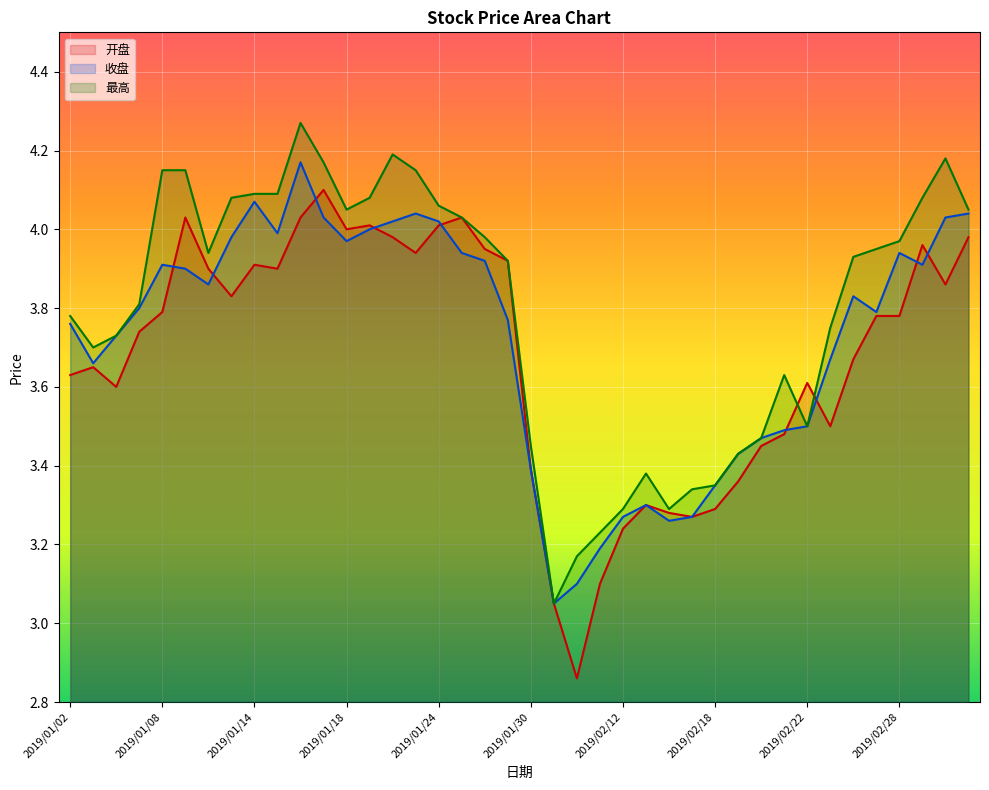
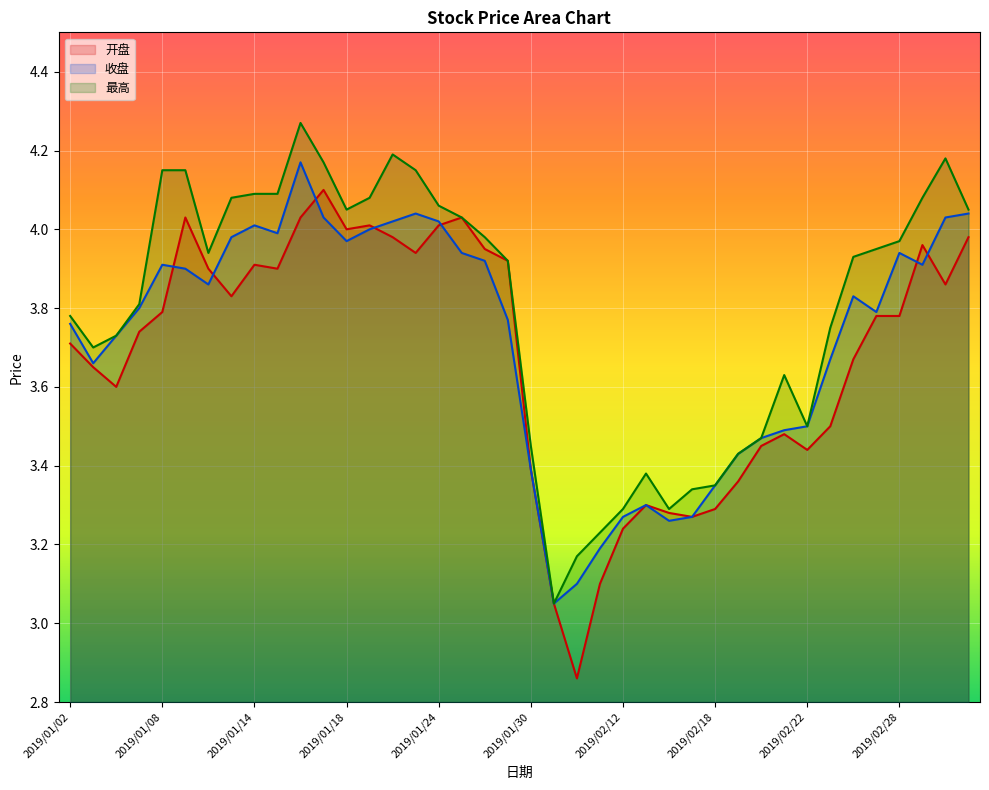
开盘, 2019/01/02: 3.63 -> 3.71
收盘, 2019/01/14: 4.07 -> 4.01
开盘, 2019/02/22: 3.61 -> 3.44
